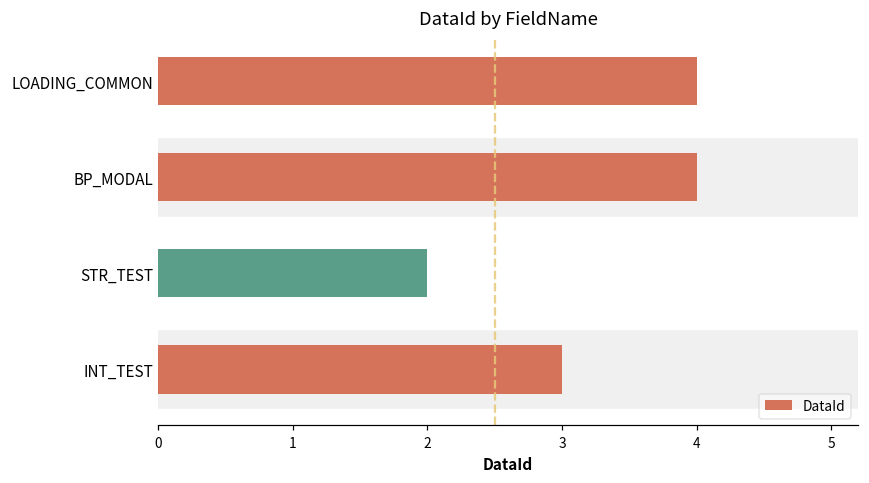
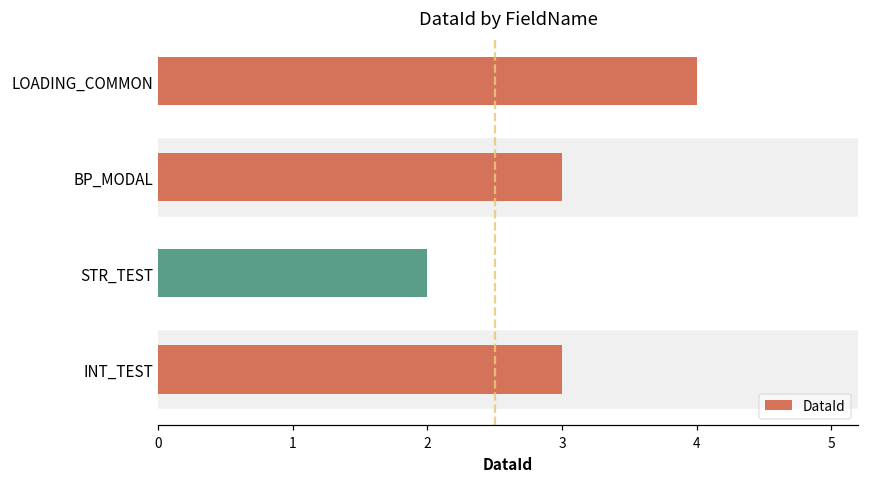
BP_MODAL: 4 -> 3
